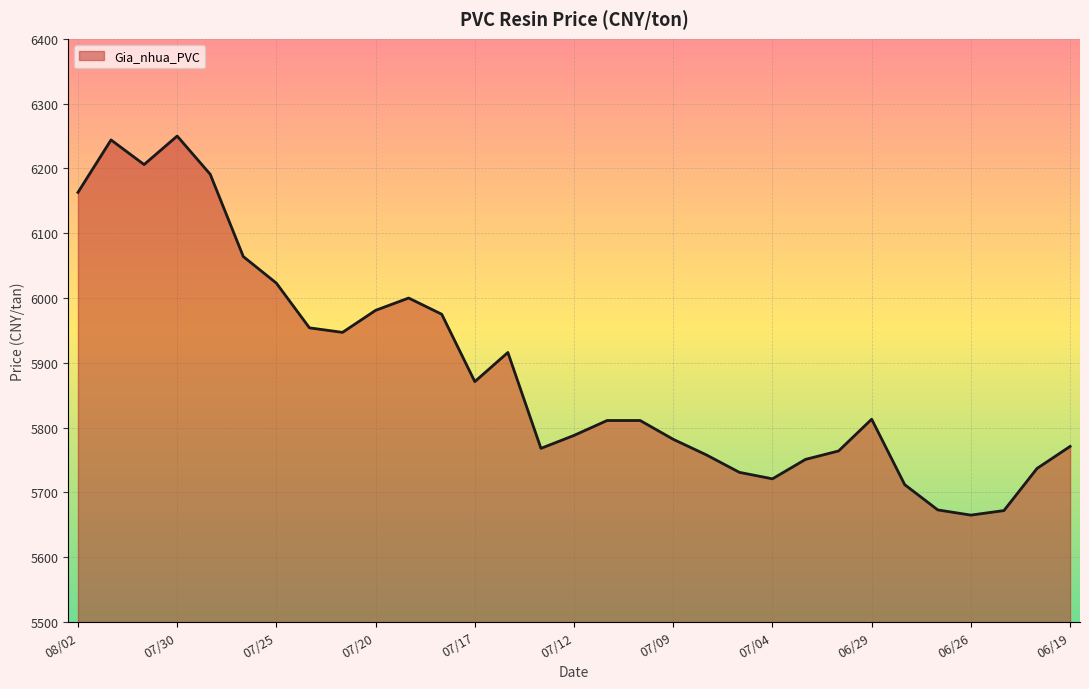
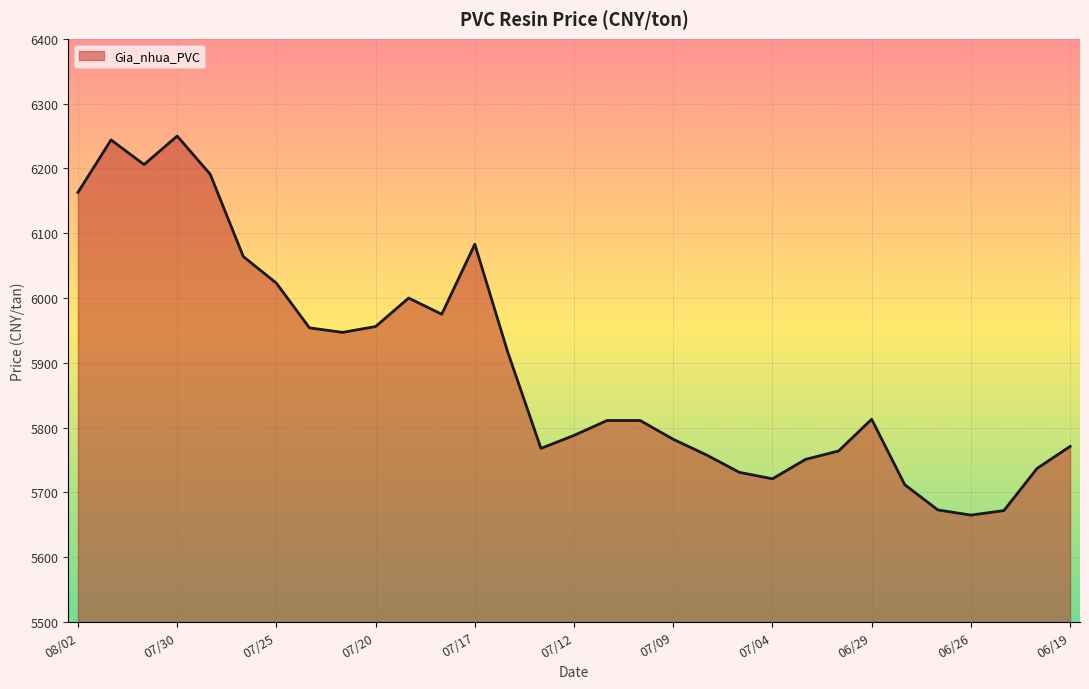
07/20: 5980 -> 5960
07/17: 5870 -> 6080
